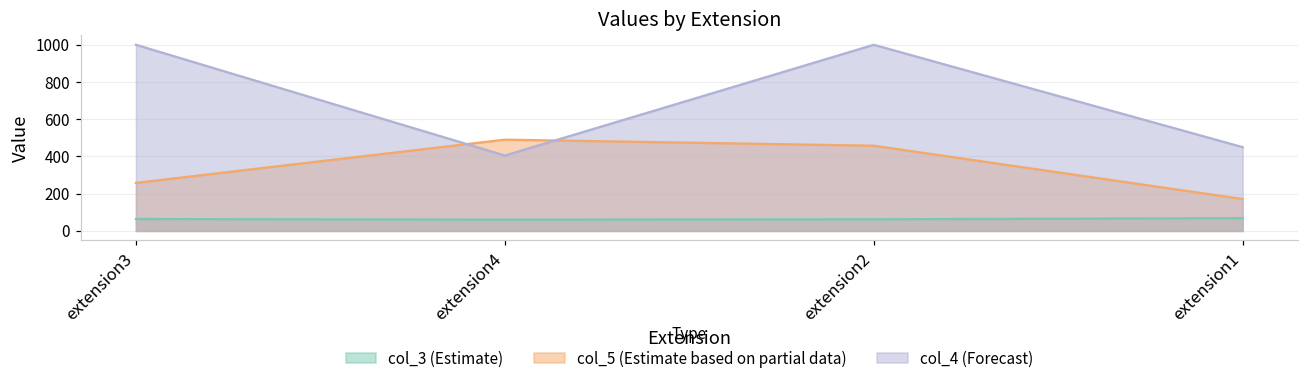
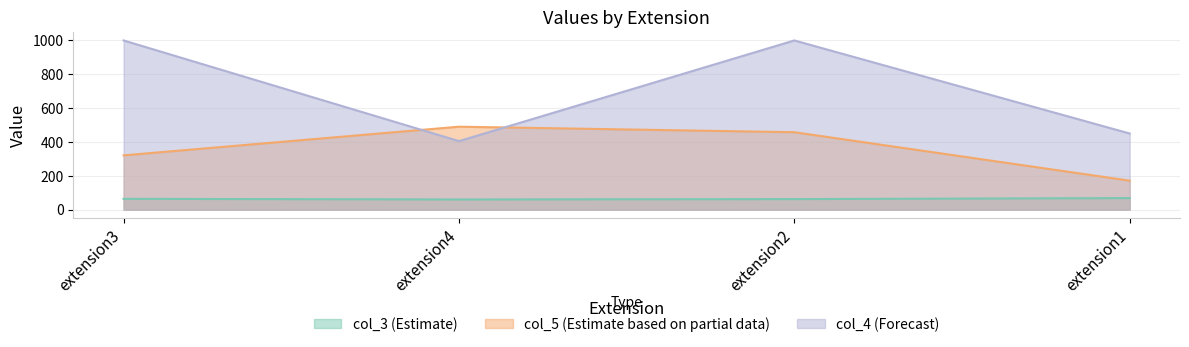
col_5 (Estimate based on partial data), extension3: 260 -> 320
